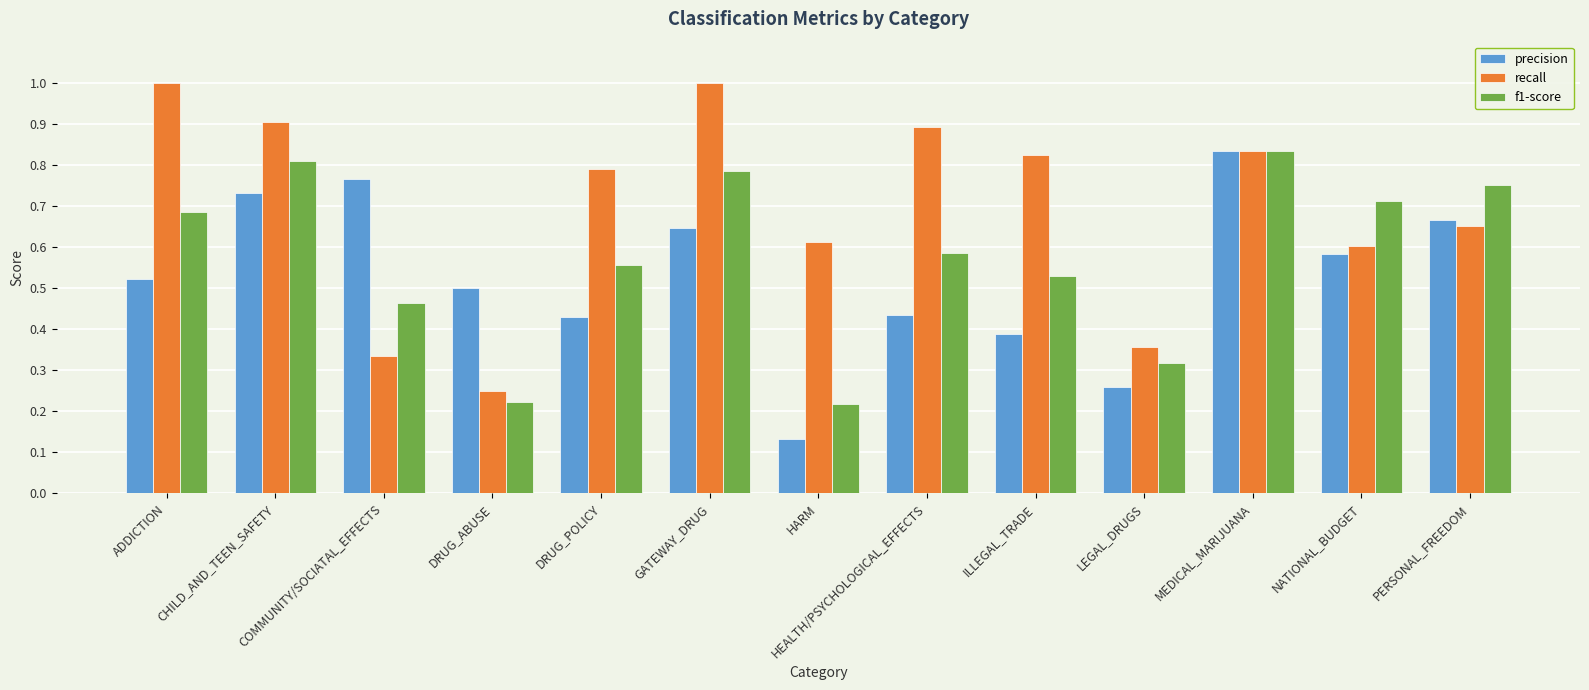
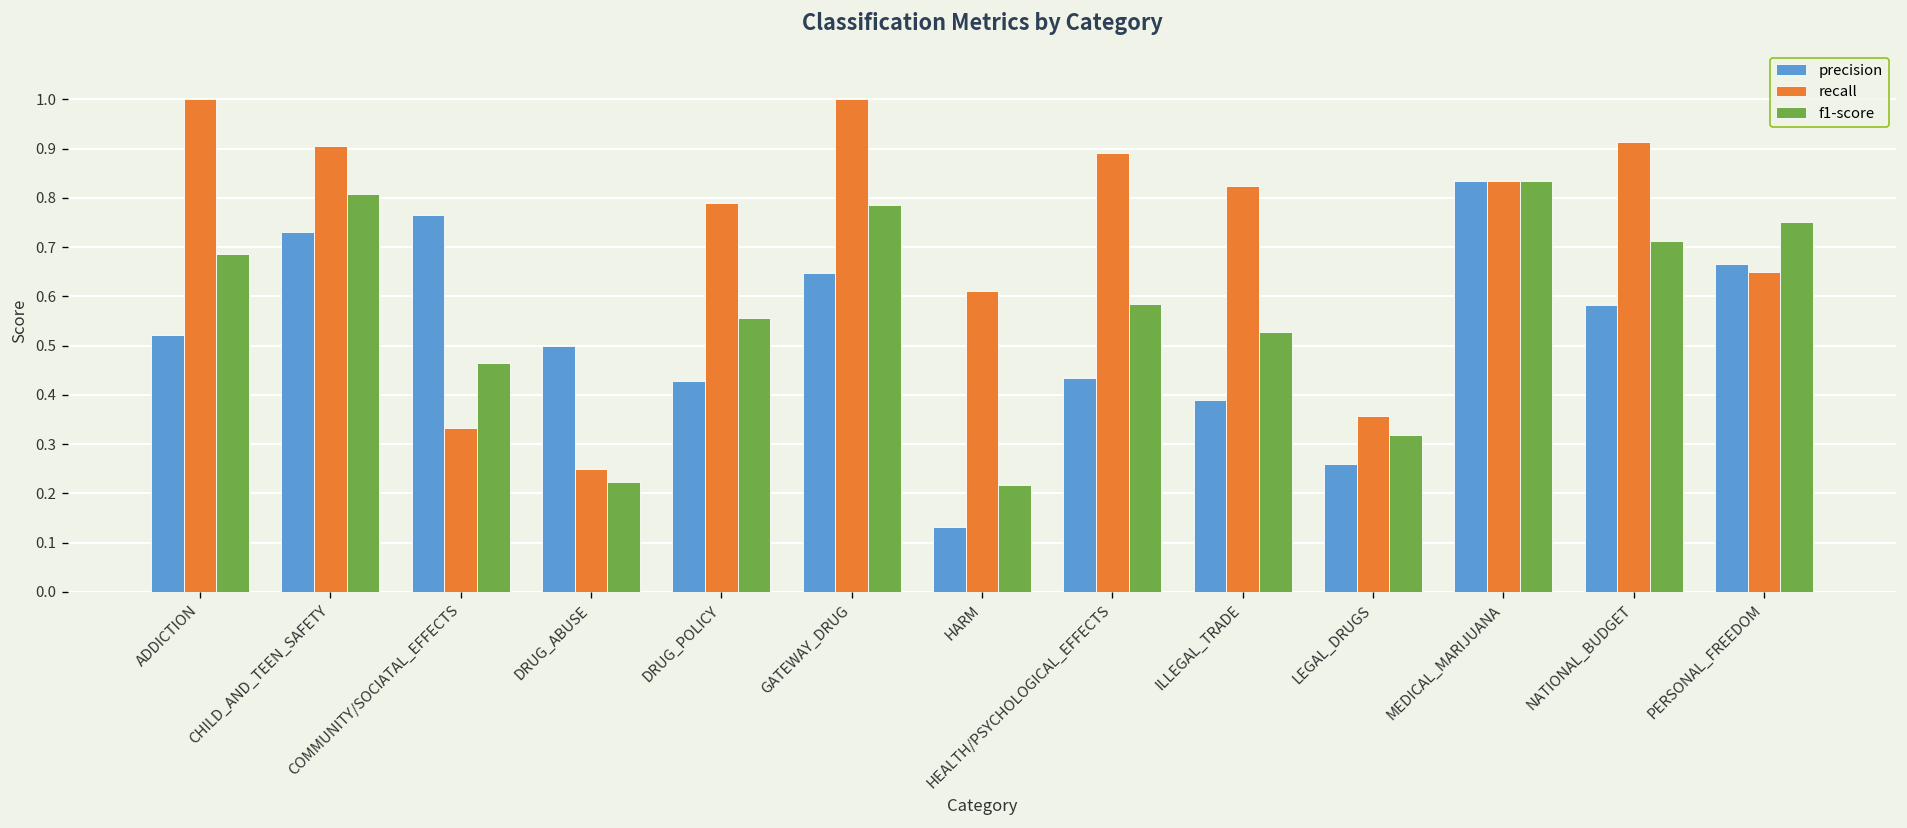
recall, NATIONAL_BUDGET: 0.60 -> 0.91
